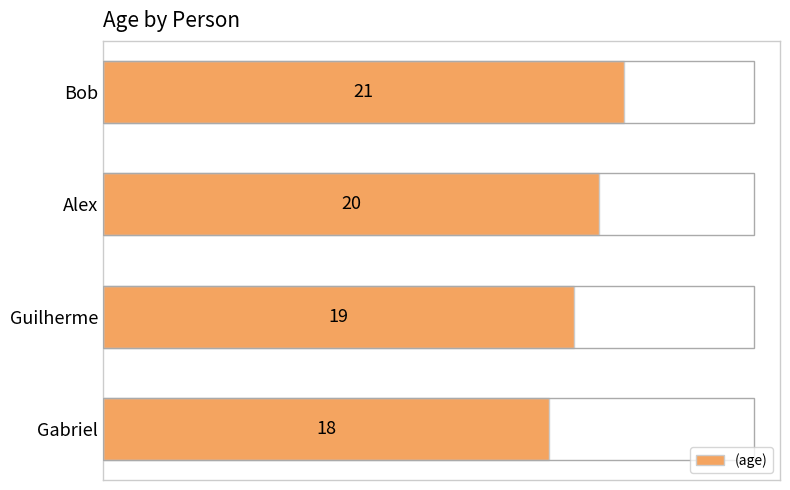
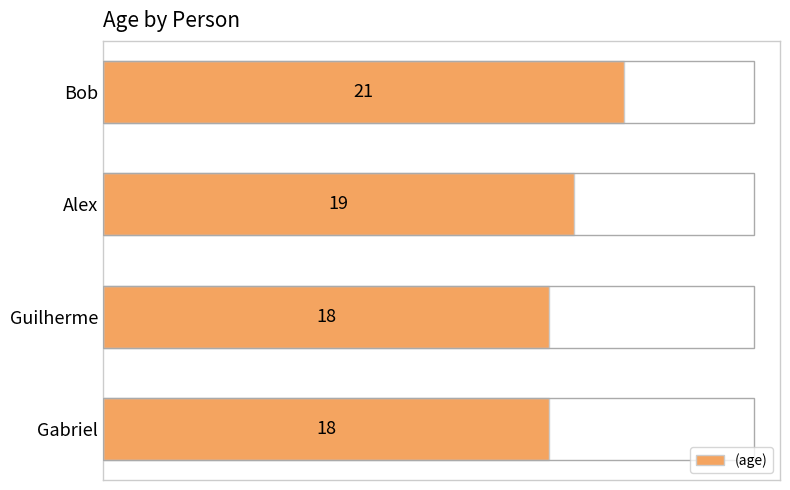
Alex: 20 -> 19
Guilherme: 19 -> 18
